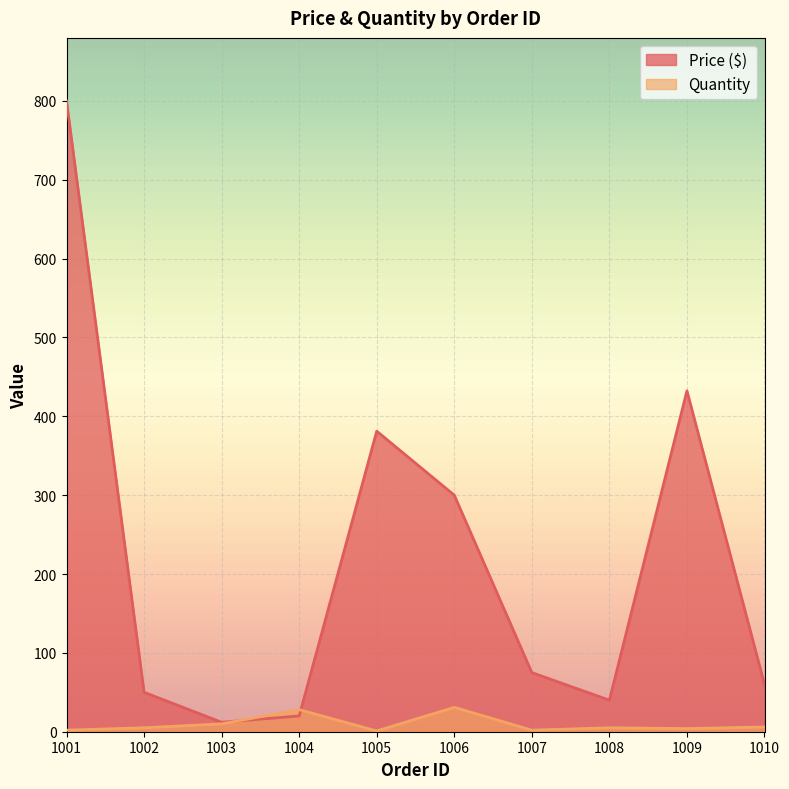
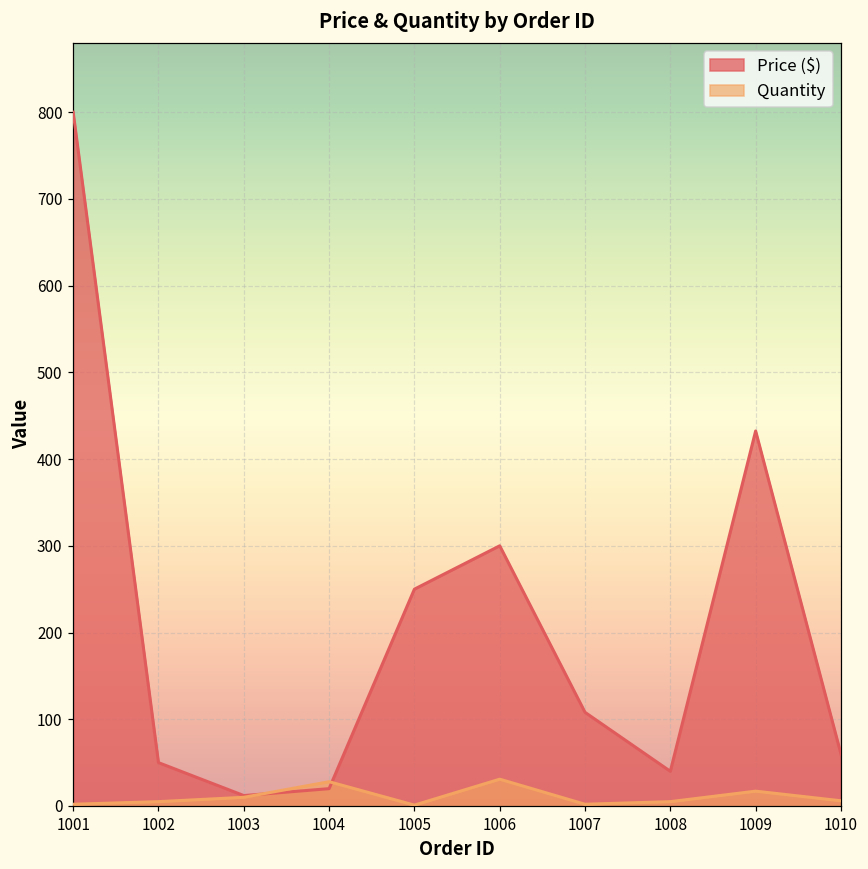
Price ($), 1005: 380 -> 250
Price ($), 1007: 80 -> 110
Quantity, 1009: 0 -> 20
